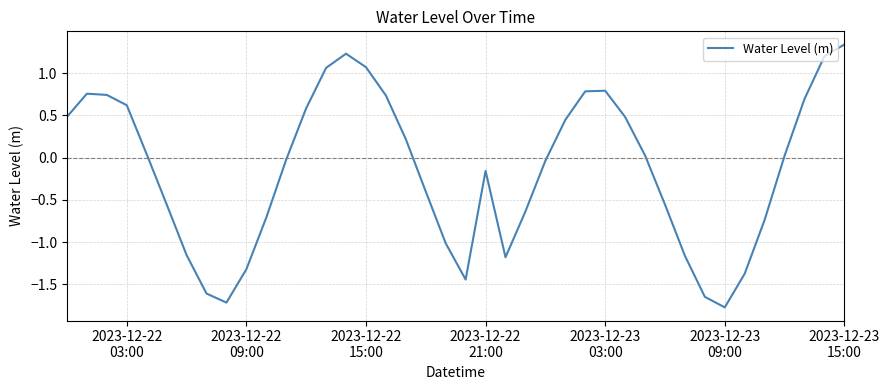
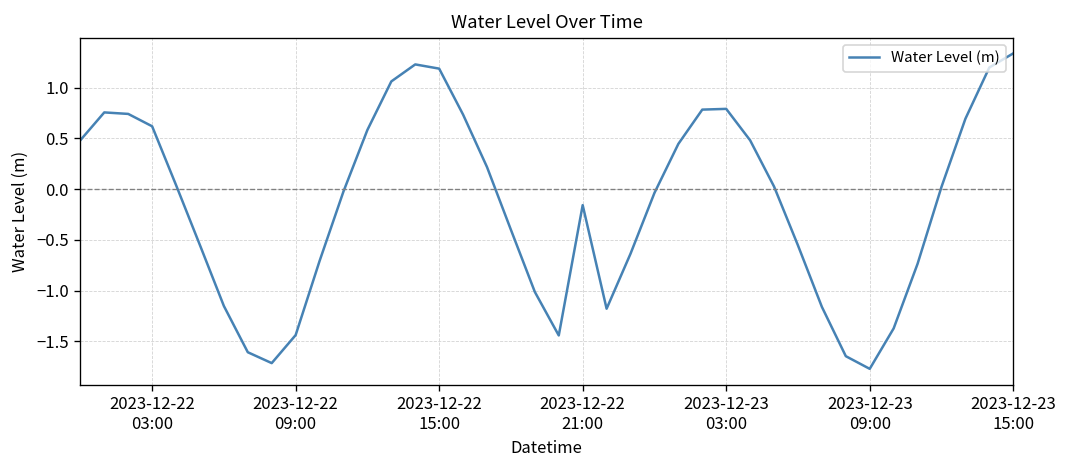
2023-12-22 09:00: -1.3 -> -1.4
2023-12-22 15:00: 1.1 -> 1.2
